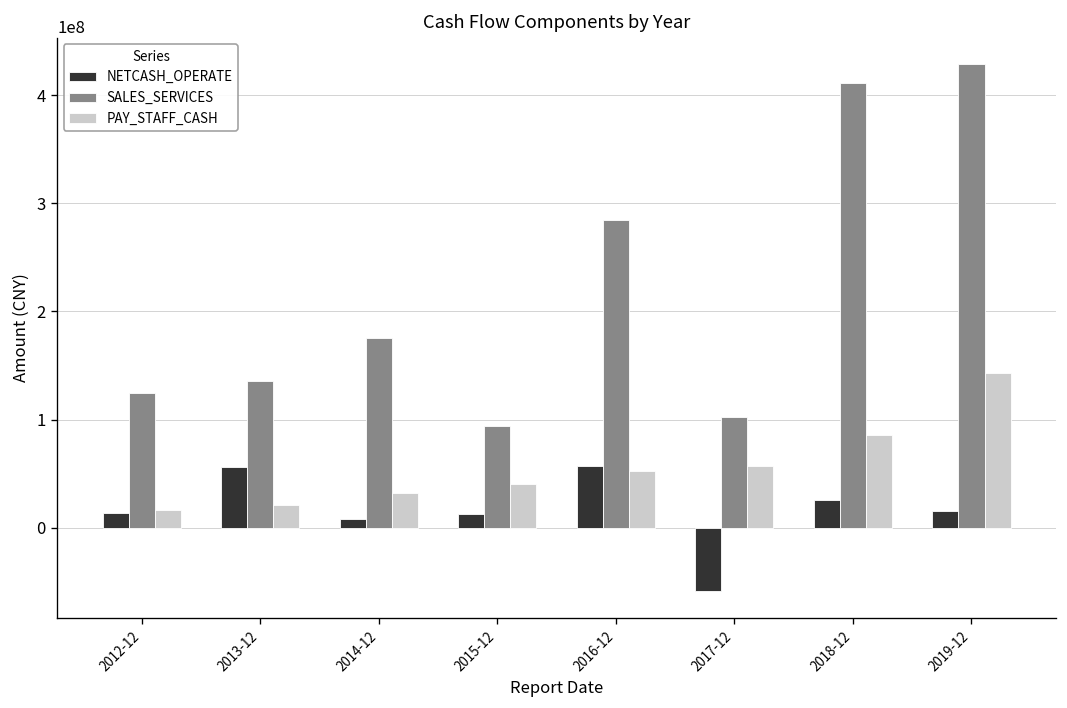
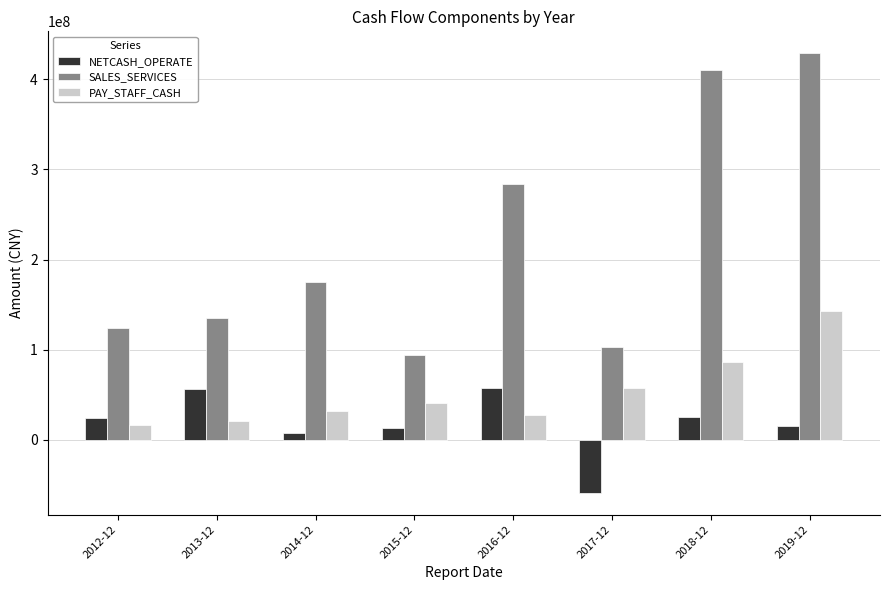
NETCASH_OPERATE, 2012-12: 10000000 -> 20000000
PAY_STAFF_CASH, 2016-12: 50000000 -> 30000000
